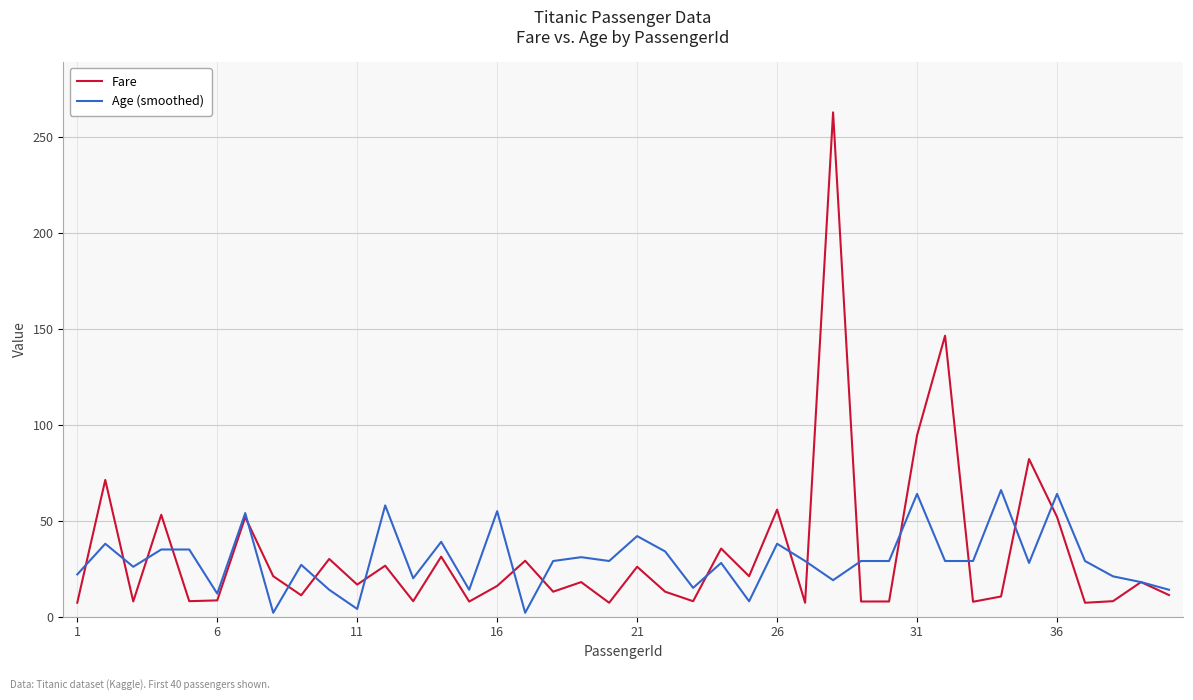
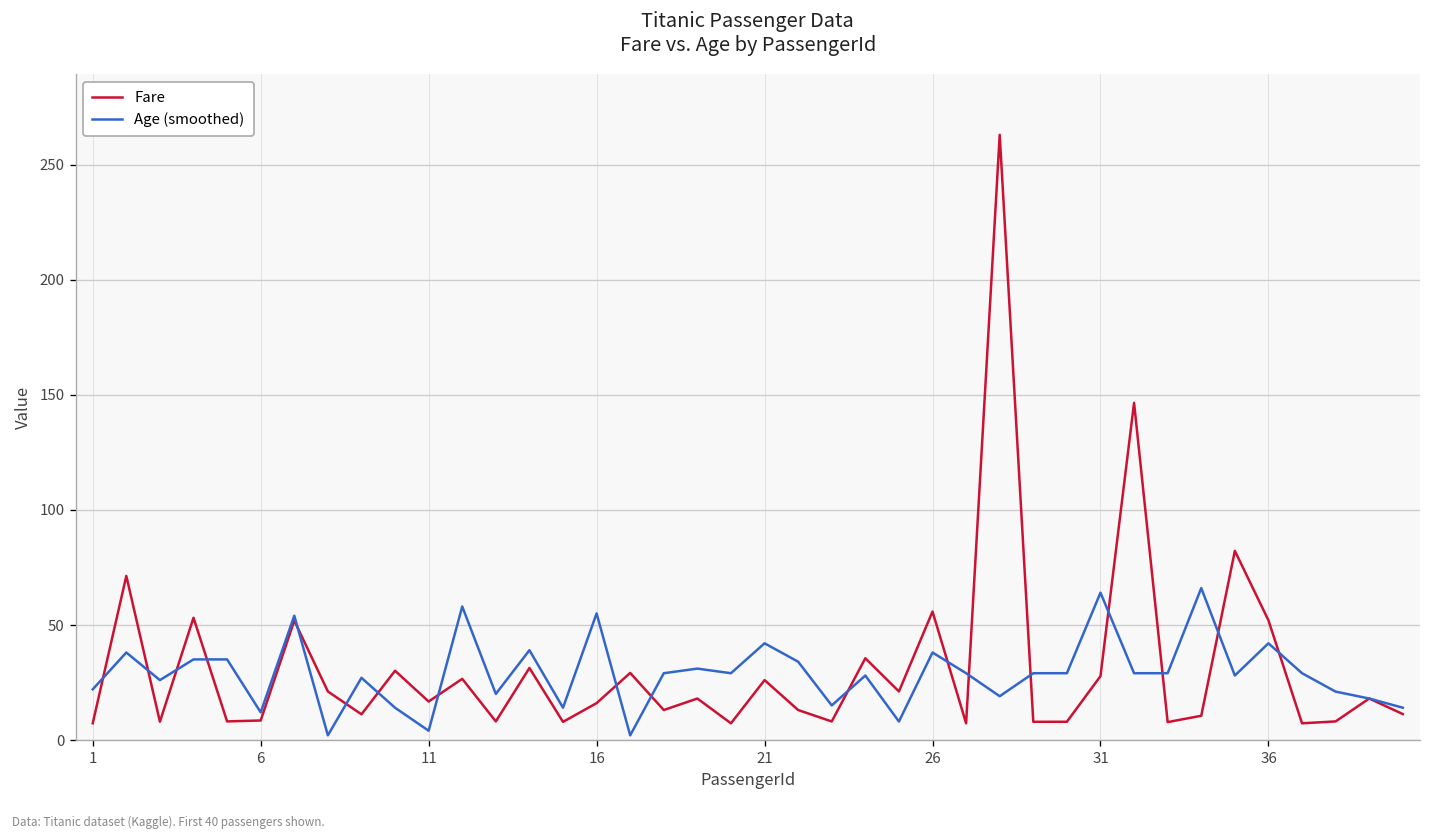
Fare, 31: 95 -> 28
Age (smoothed), 36: 64 -> 42
